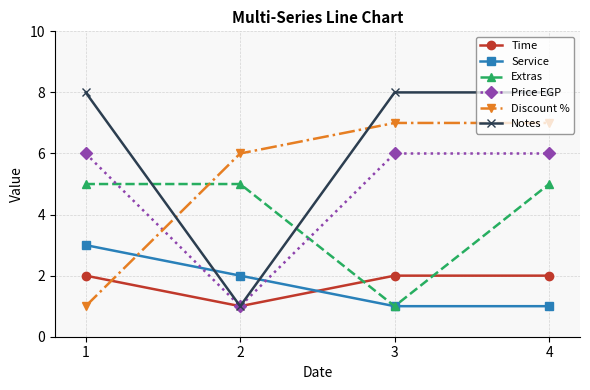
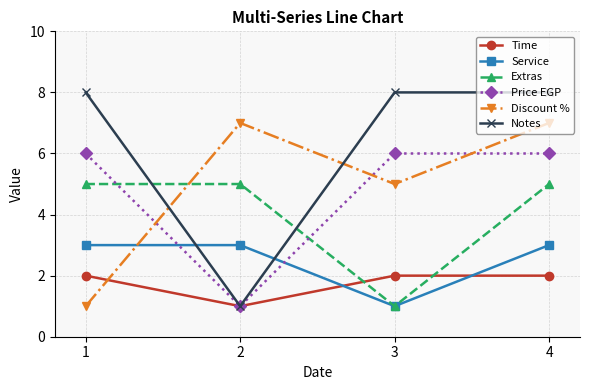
Service, 2: 2 -> 3
Discount %, 2: 6 -> 7
Discount %, 3: 7 -> 5
Service, 4: 1 -> 3
